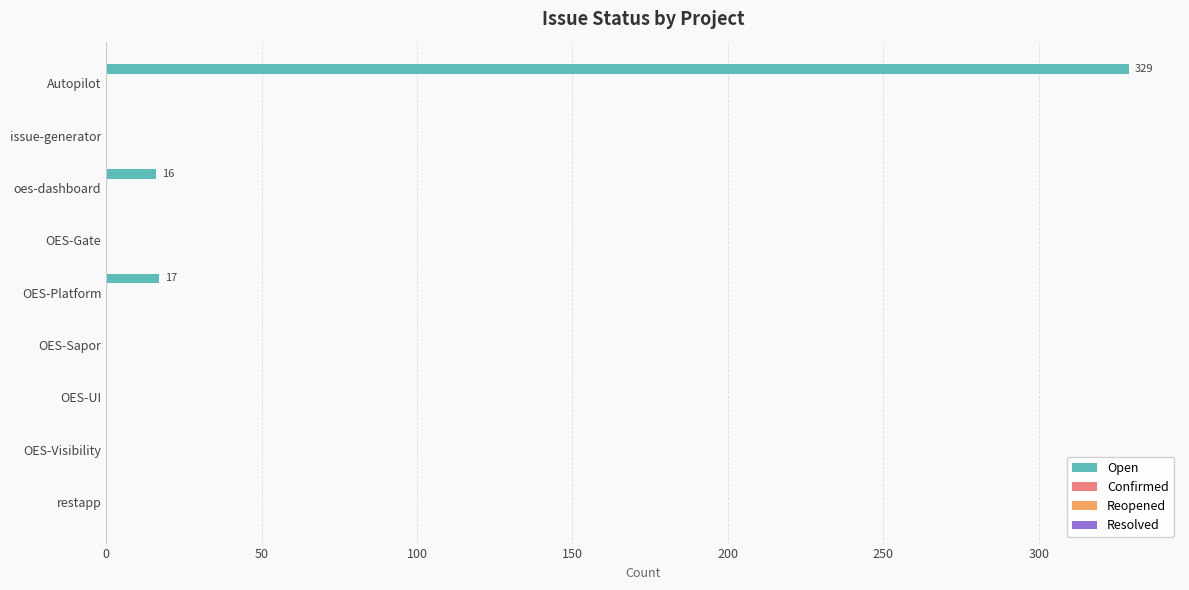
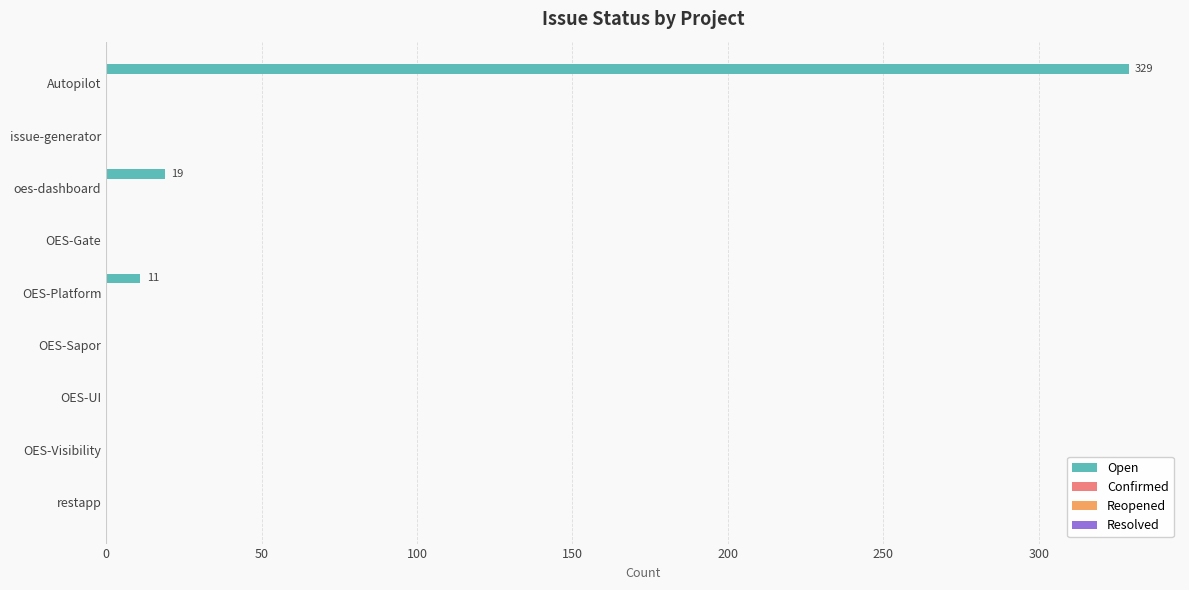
Open, oes-dashboard: 16 -> 19
Open, OES-Platform: 17 -> 11
